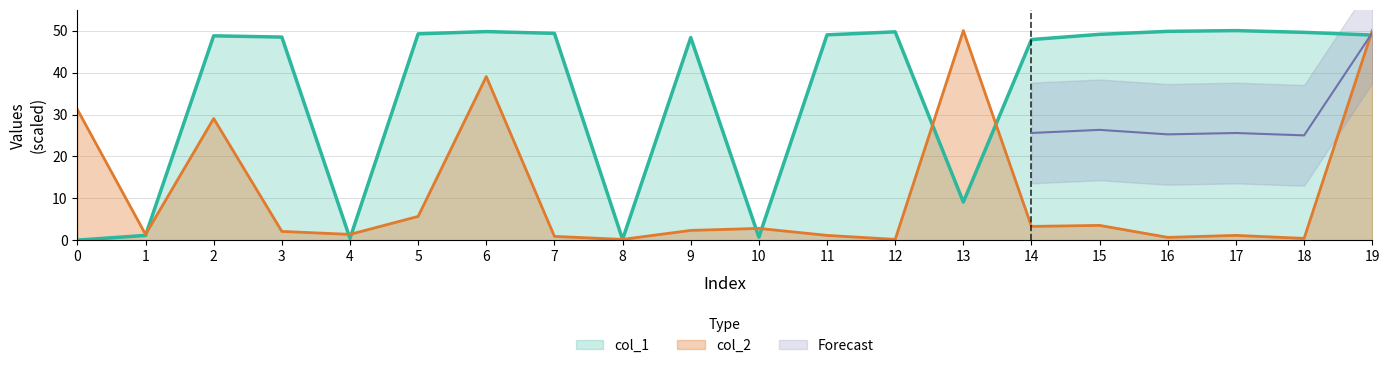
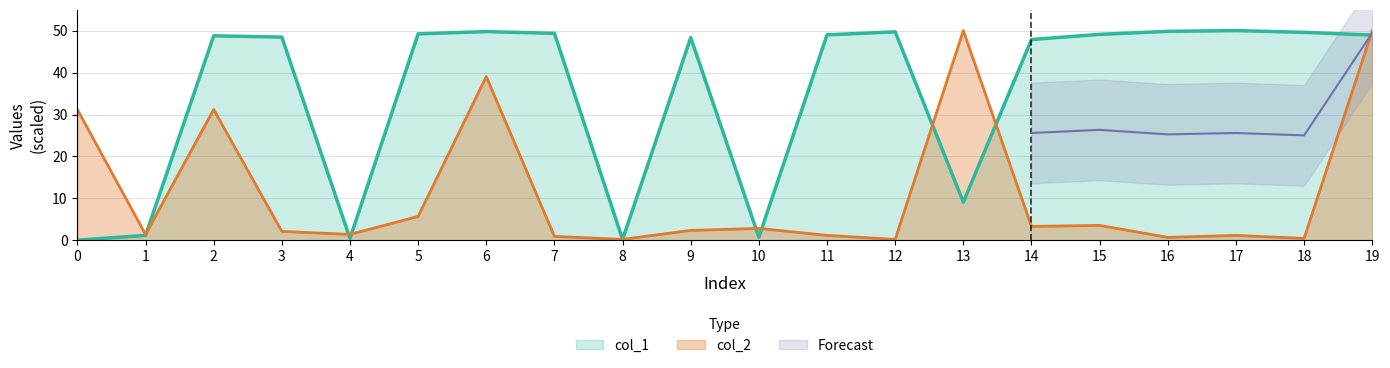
col_2, 2: 29 -> 31
